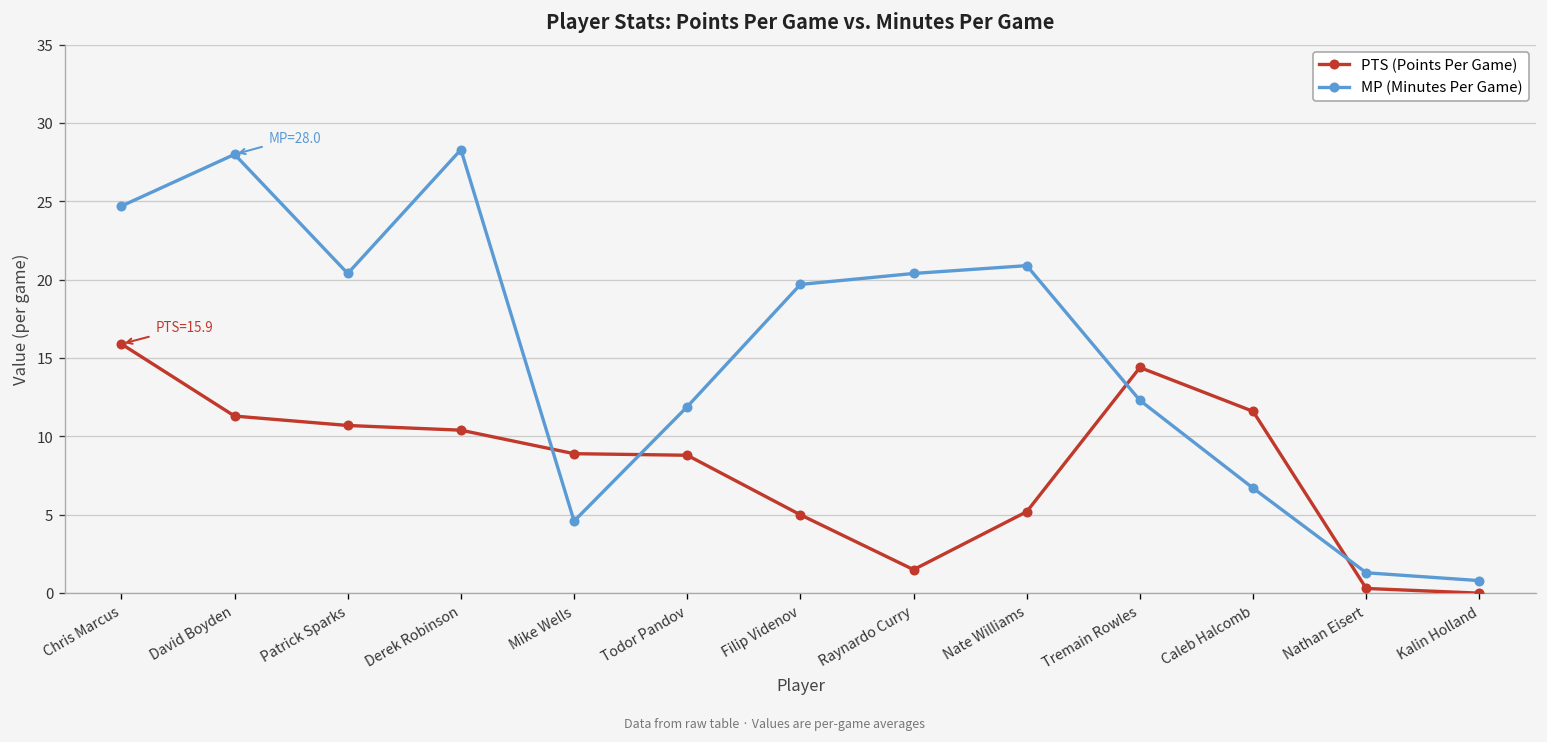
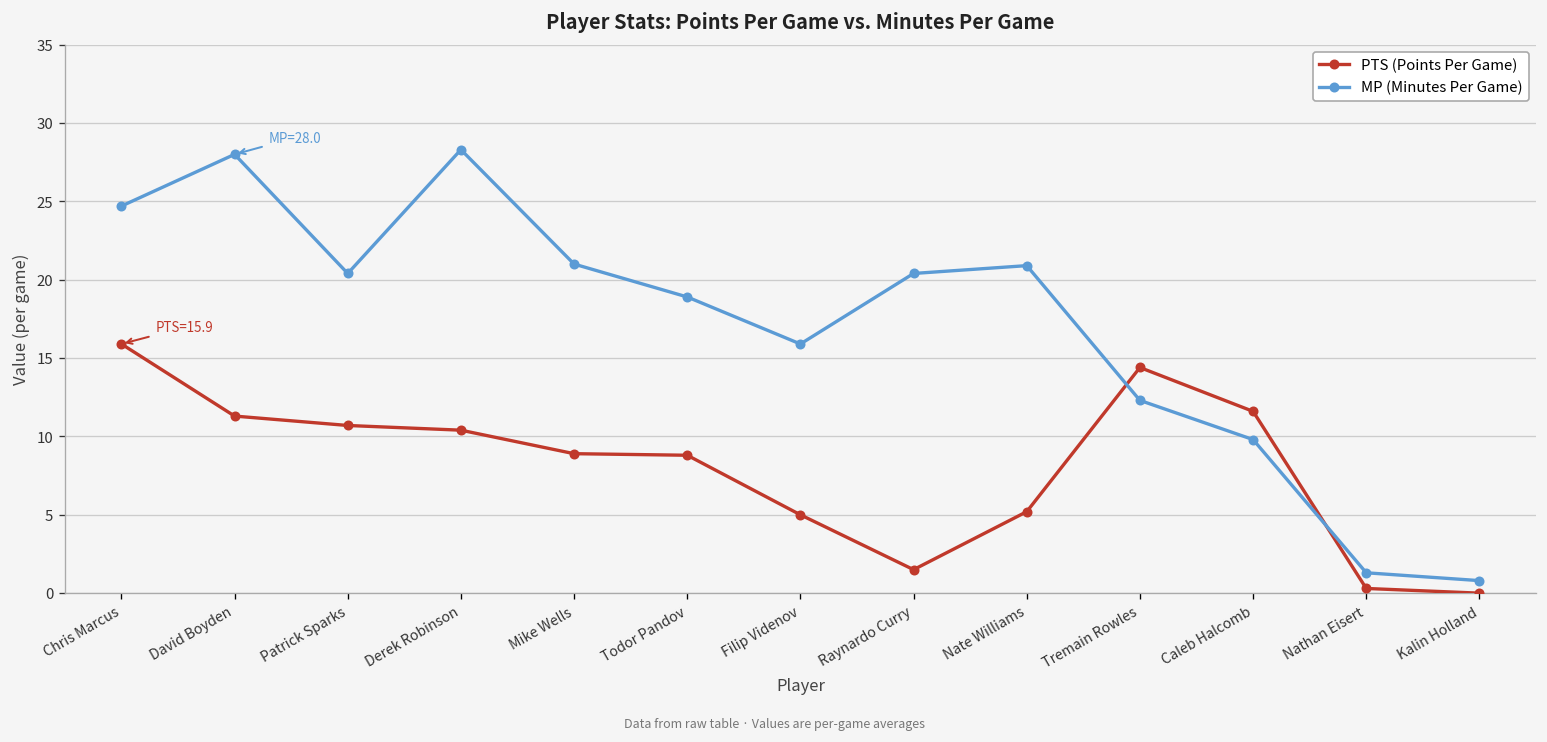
MP (Minutes Per Game), Mike Wells: 4.6 -> 21.0
MP (Minutes Per Game), Todor Pandov: 11.9 -> 18.9
MP (Minutes Per Game), Filip Videnov: 19.7 -> 15.9
MP (Minutes Per Game), Caleb Halcomb: 6.7 -> 9.8
